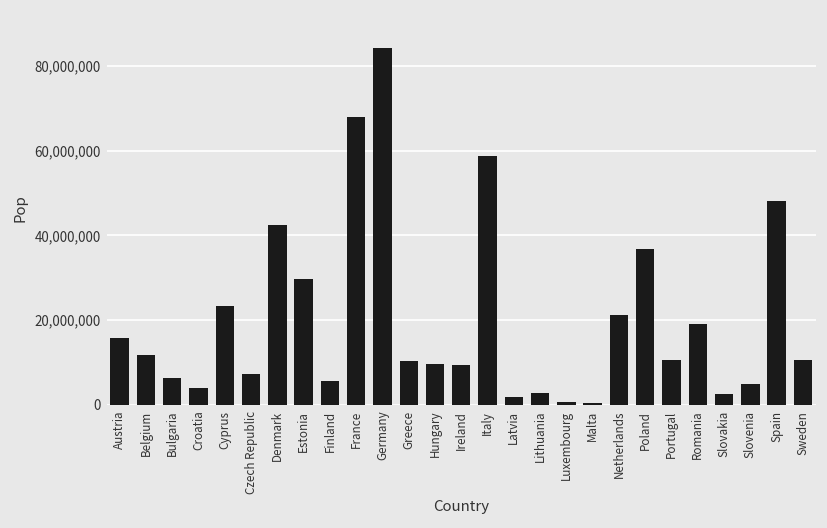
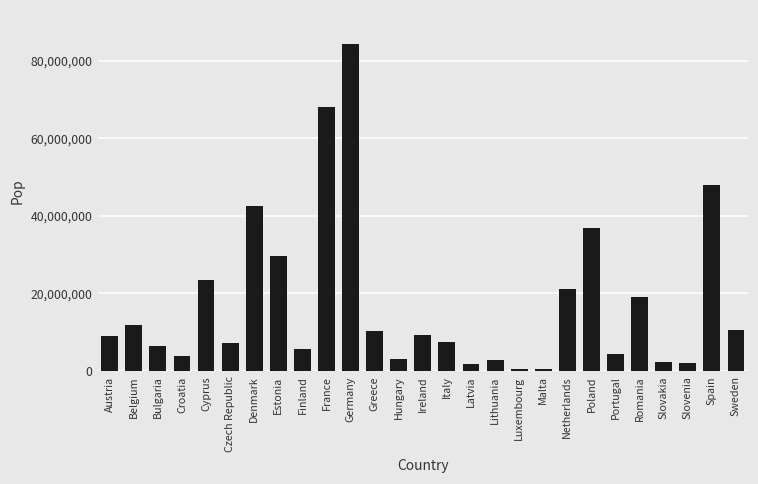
Austria: 16,000,000 -> 9,000,000
Hungary: 10,000,000 -> 3,000,000
Italy: 59,000,000 -> 8,000,000
Portugal: 10,000,000 -> 4,000,000
Slovenia: 5,000,000 -> 2,000,000
